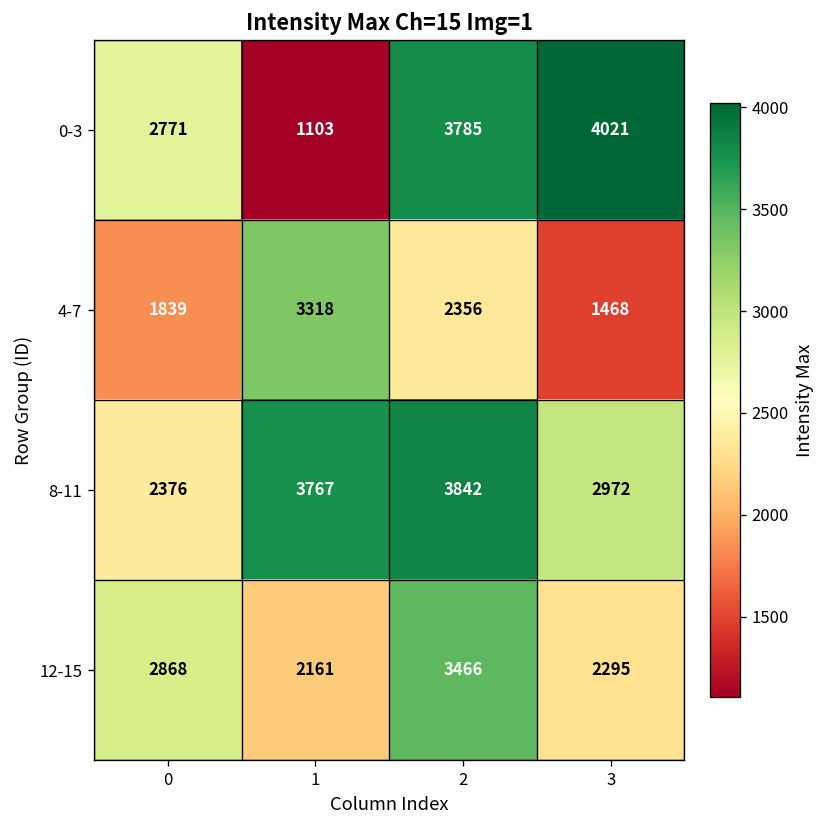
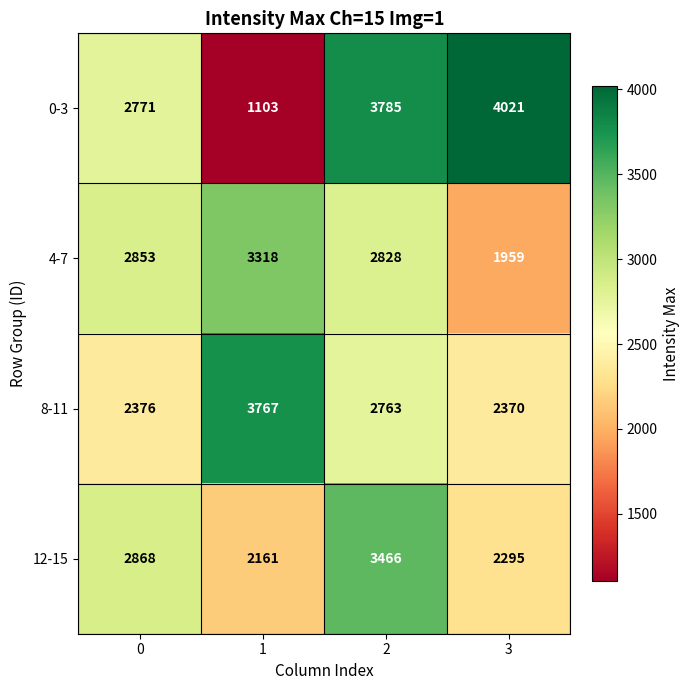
4-7, 0: 1839 -> 2853
4-7, 2: 2356 -> 2828
4-7, 3: 1468 -> 1959
8-11, 2: 3842 -> 2763
8-11, 3: 2972 -> 2370
